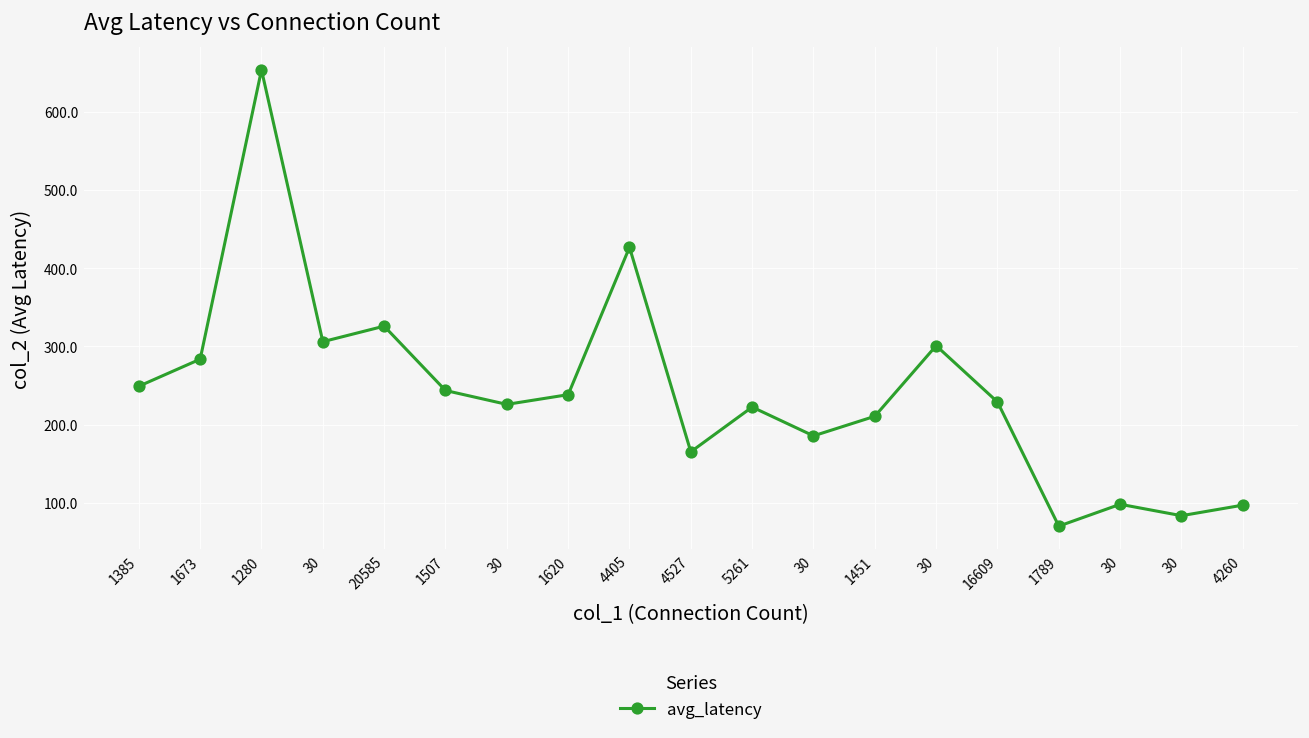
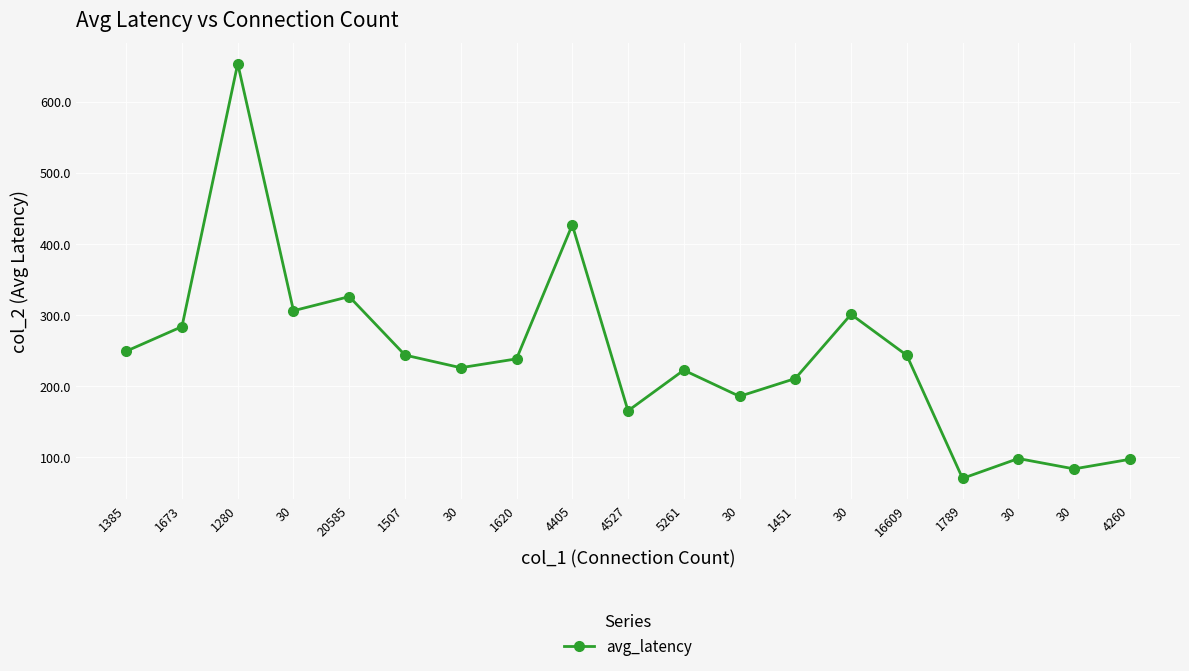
16609: 230 -> 240
